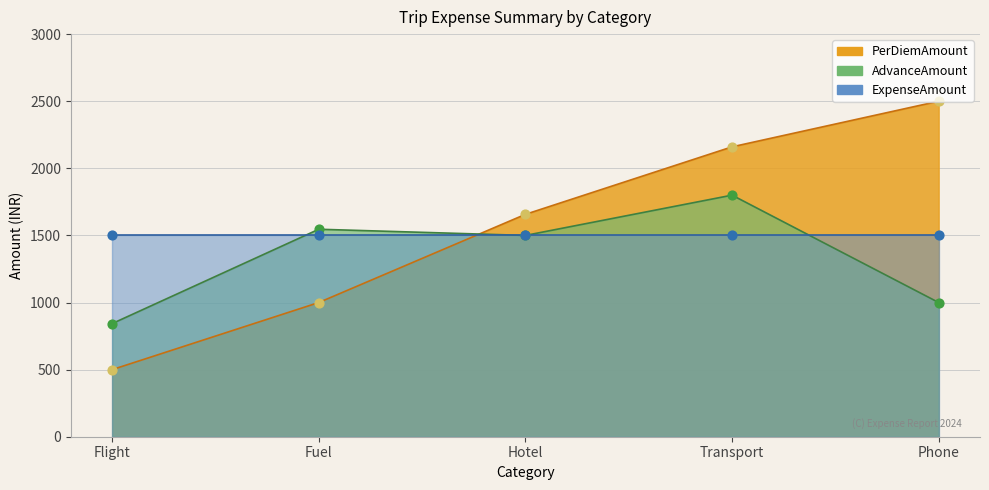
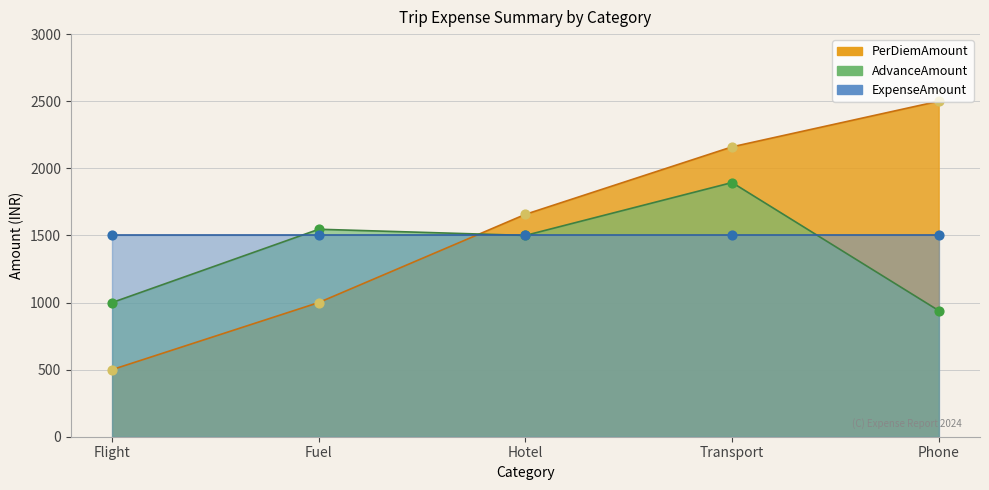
AdvanceAmount, Flight: 840 -> 1000
AdvanceAmount, Transport: 1800 -> 1890
AdvanceAmount, Phone: 1000 -> 940
